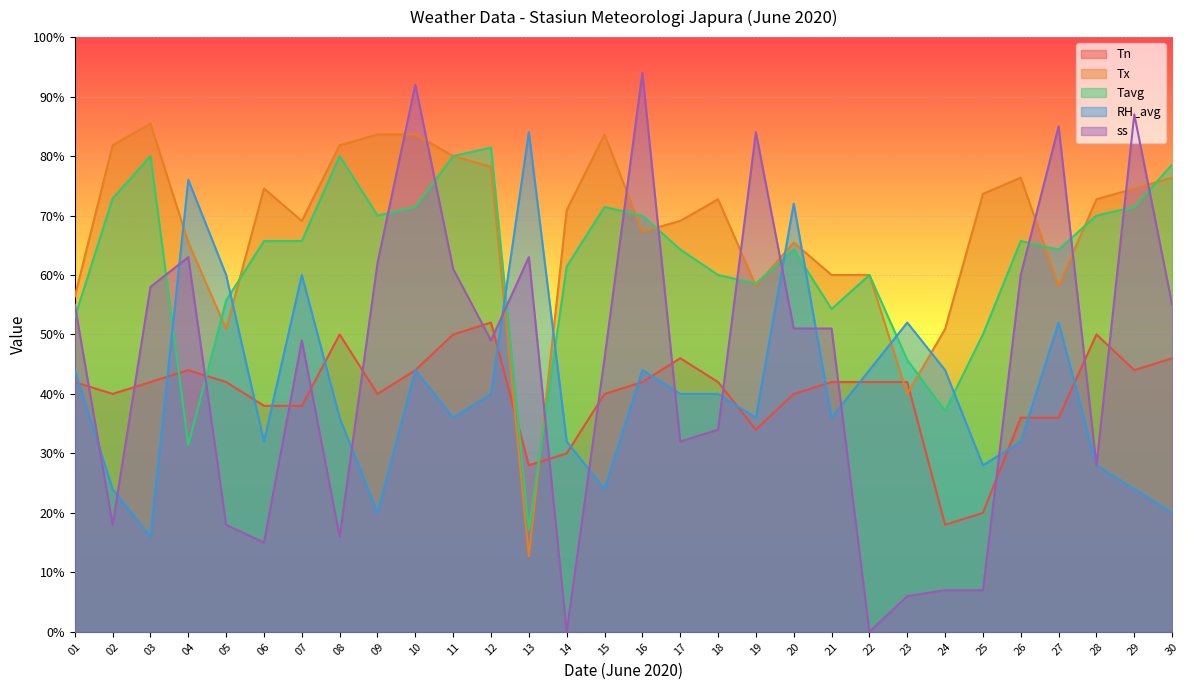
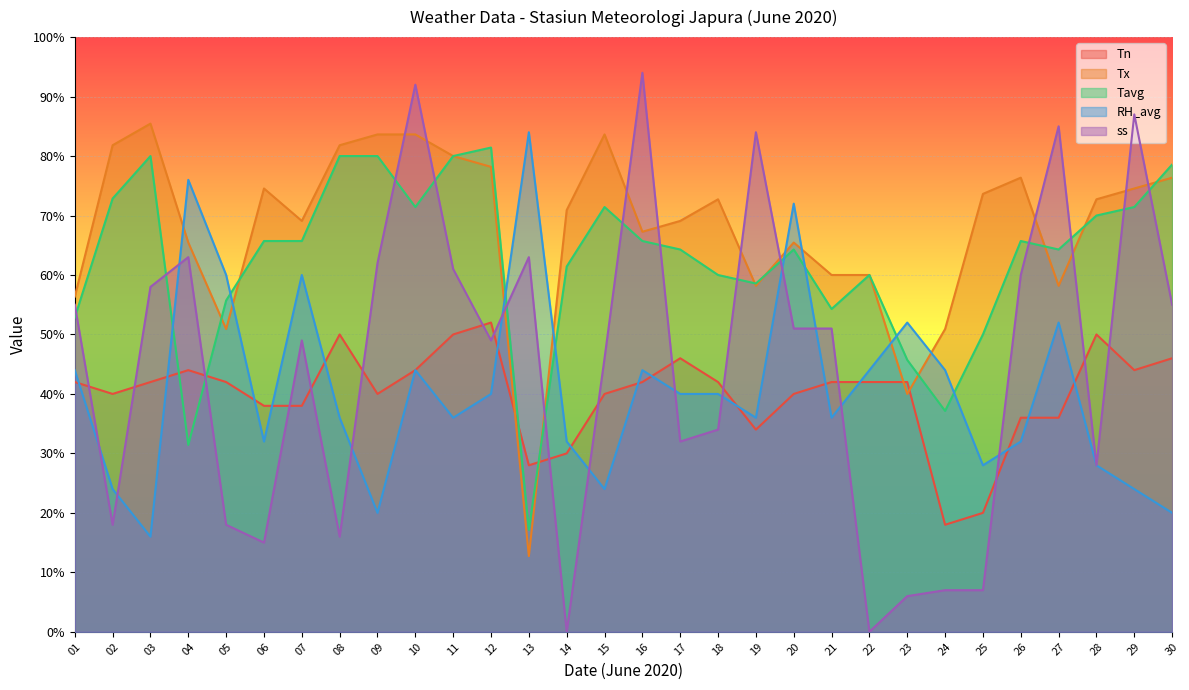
Tavg, 09: 70% -> 80%
Tavg, 16: 70% -> 66%
